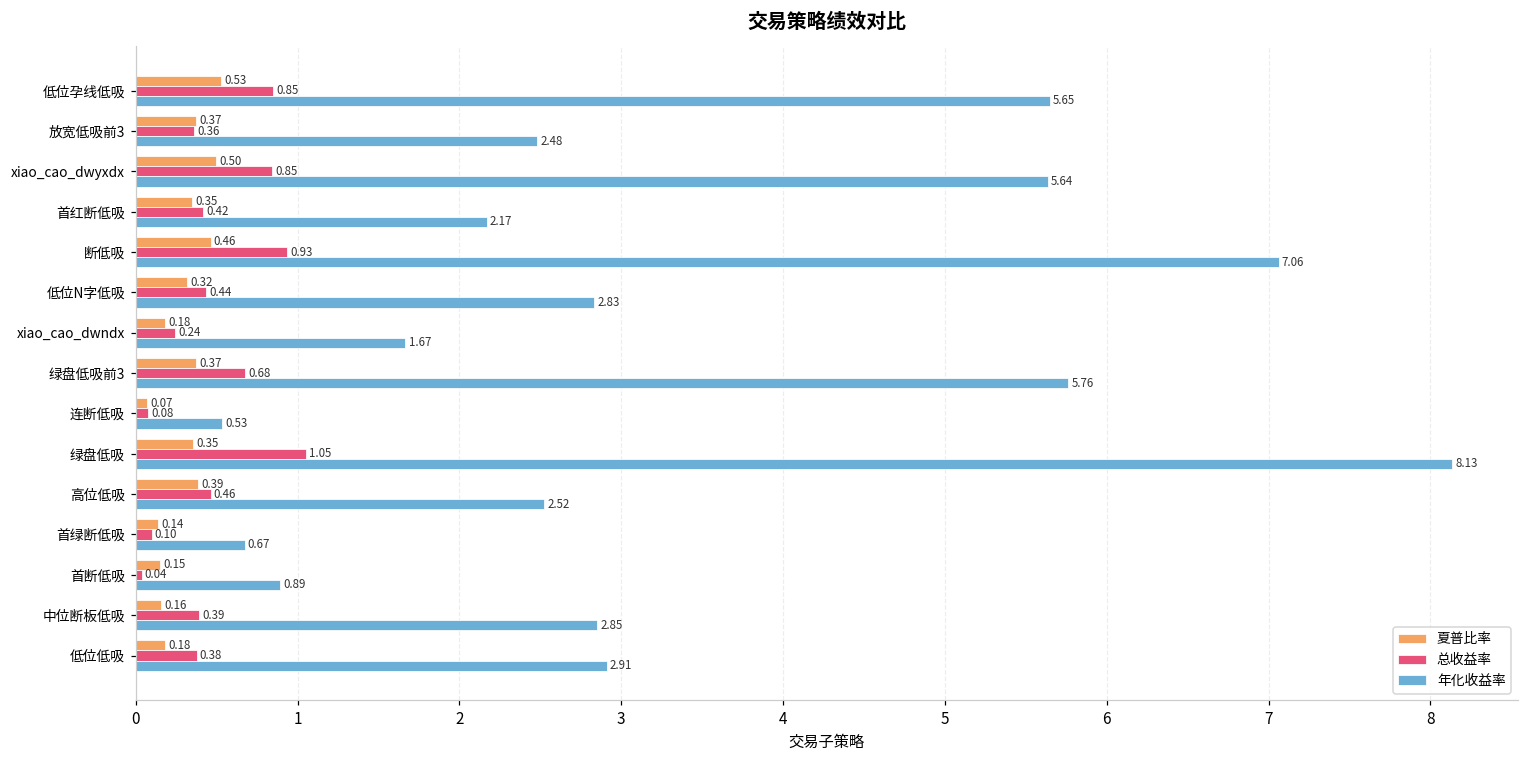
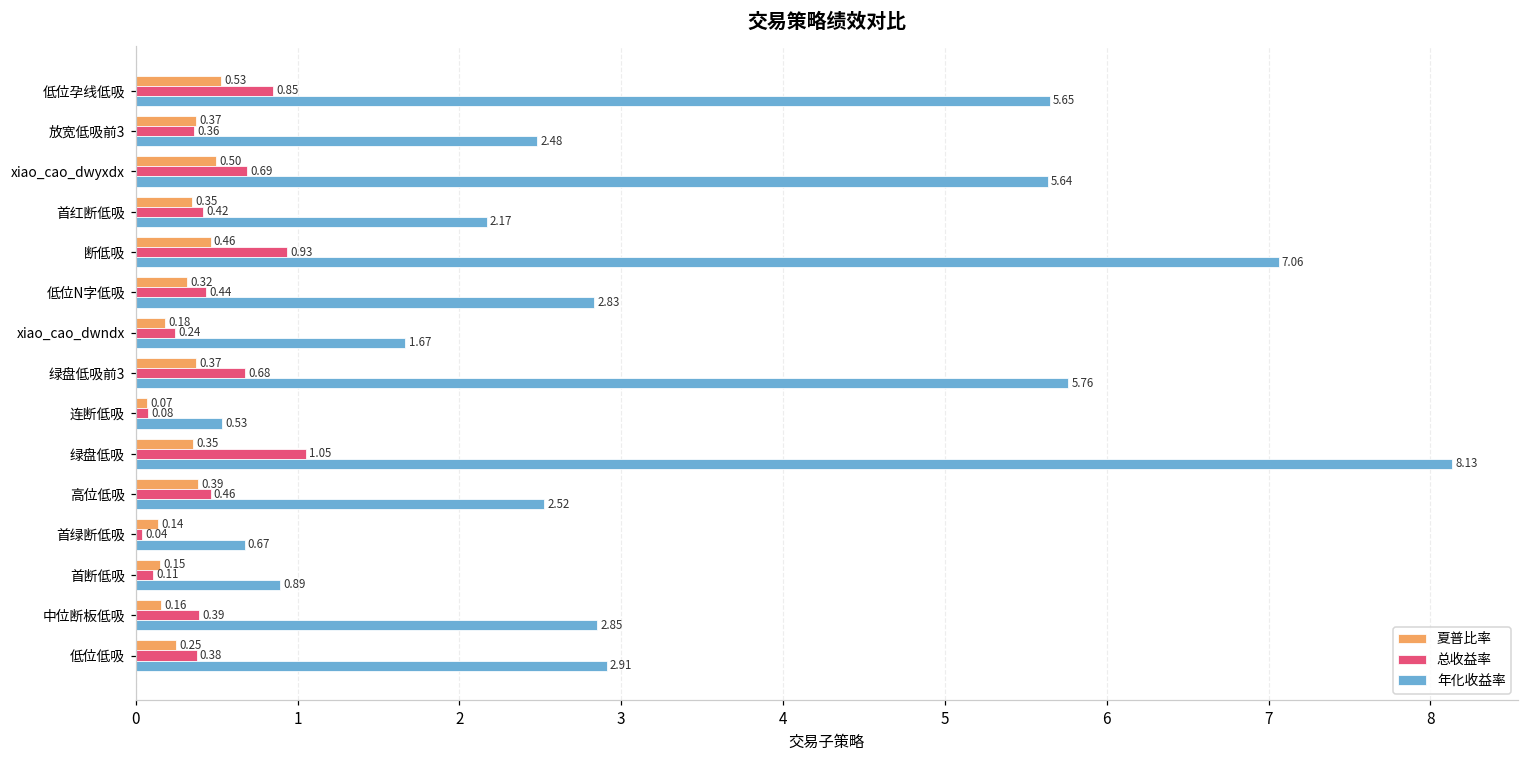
总收益率, xiao_cao_dwyxdx: 0.85 -> 0.69
总收益率, 首绿断低吸: 0.10 -> 0.04
总收益率, 首断低吸: 0.04 -> 0.11
夏普比率, 低位低吸: 0.18 -> 0.25
